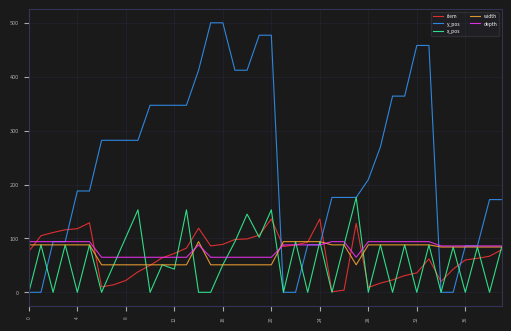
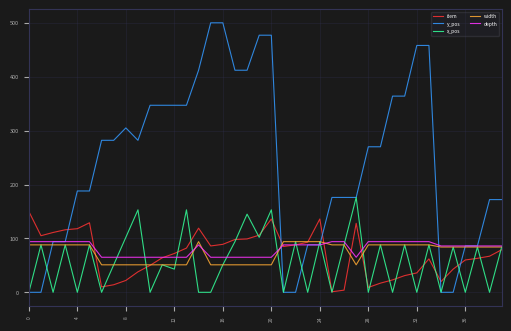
item, 0: 80 -> 150
y_pos, 8: 280 -> 310
y_pos, 28: 210 -> 270
